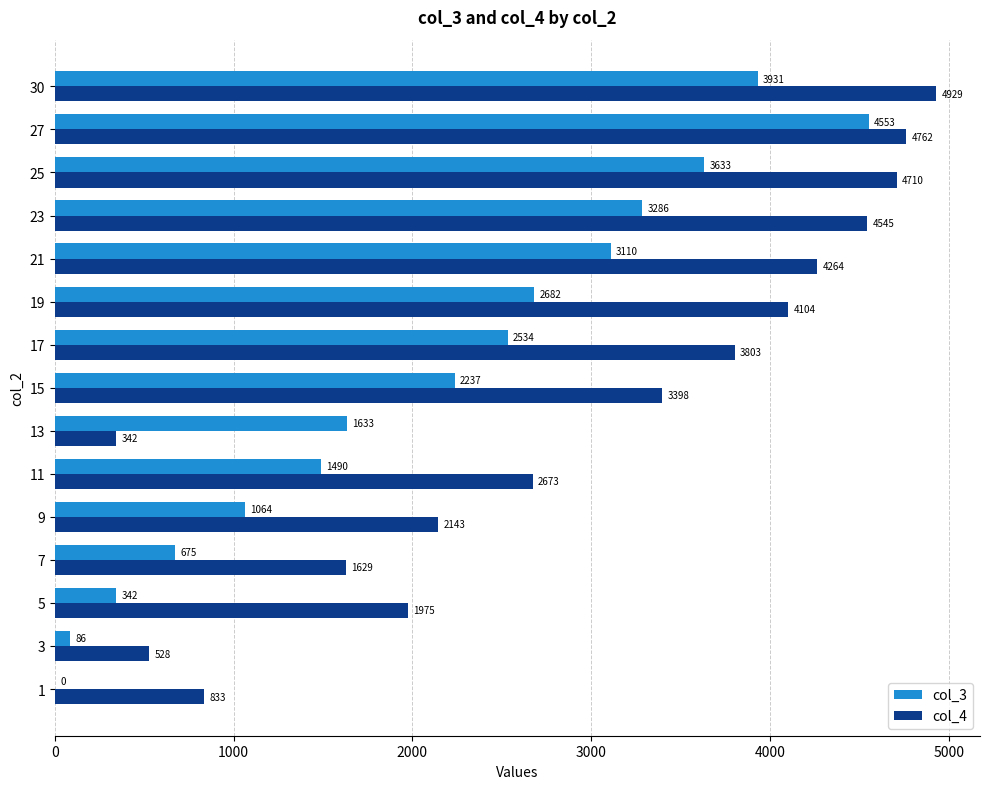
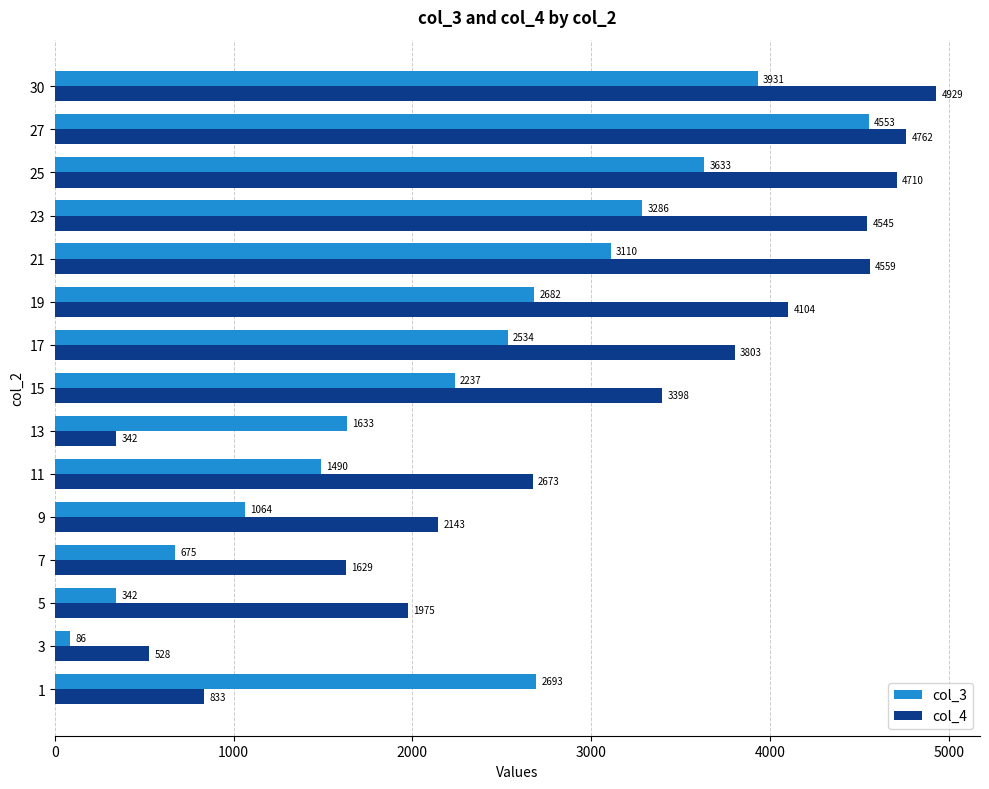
col_4, 21: 4264 -> 4559
col_3, 1: 0 -> 2693
